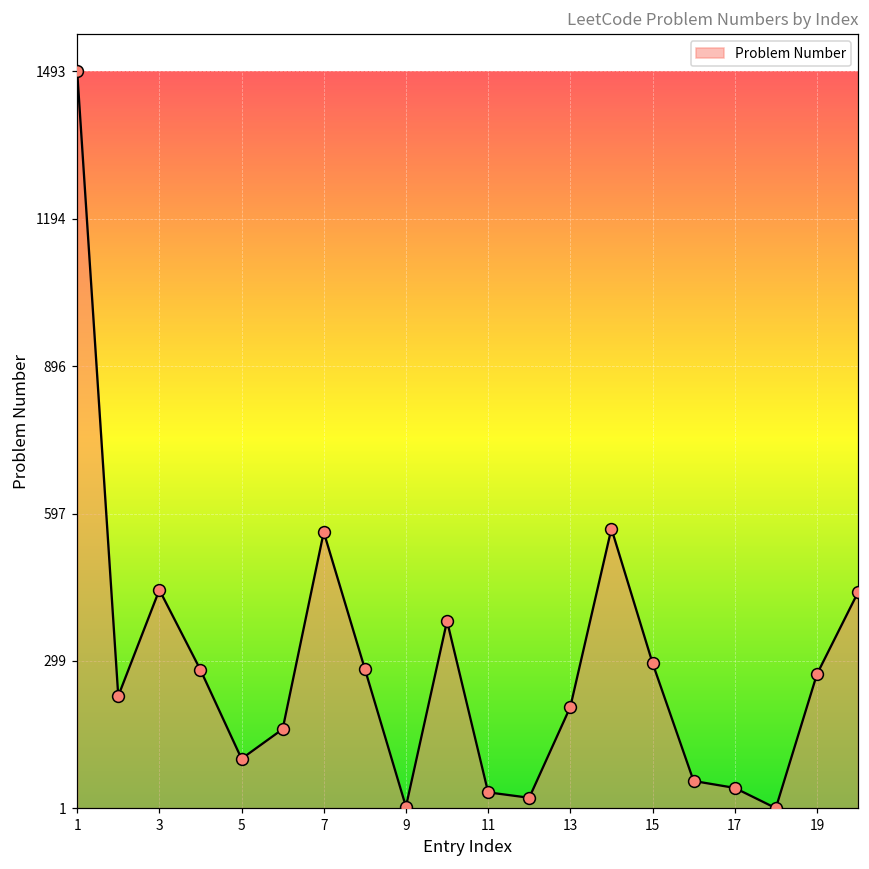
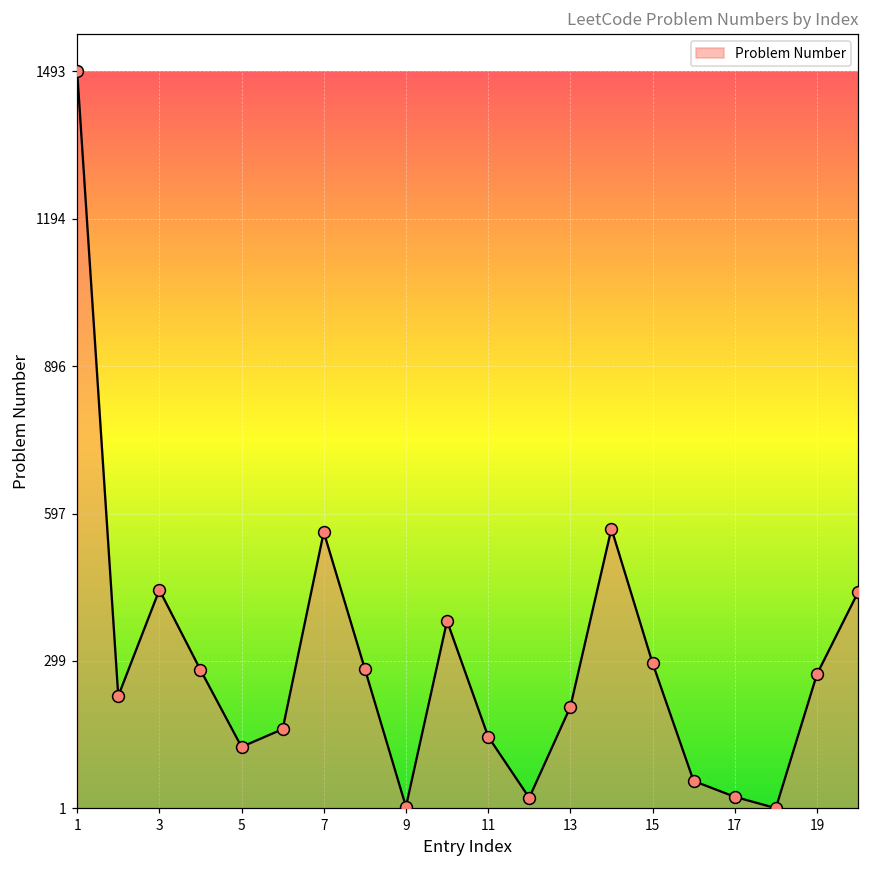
5: 100 -> 130
11: 30 -> 150
17: 40 -> 20
